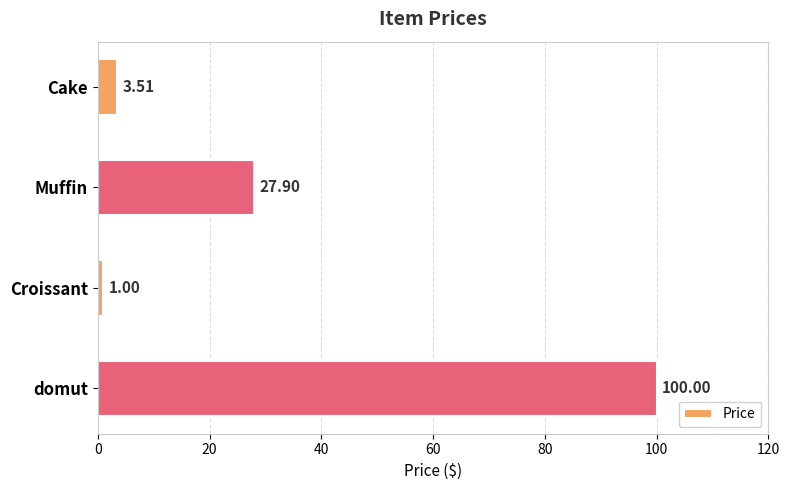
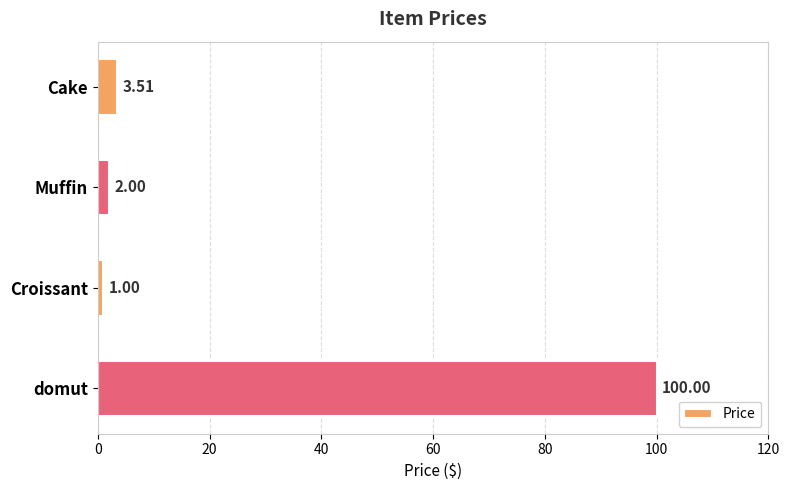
Muffin: 27.90 -> 2.00
